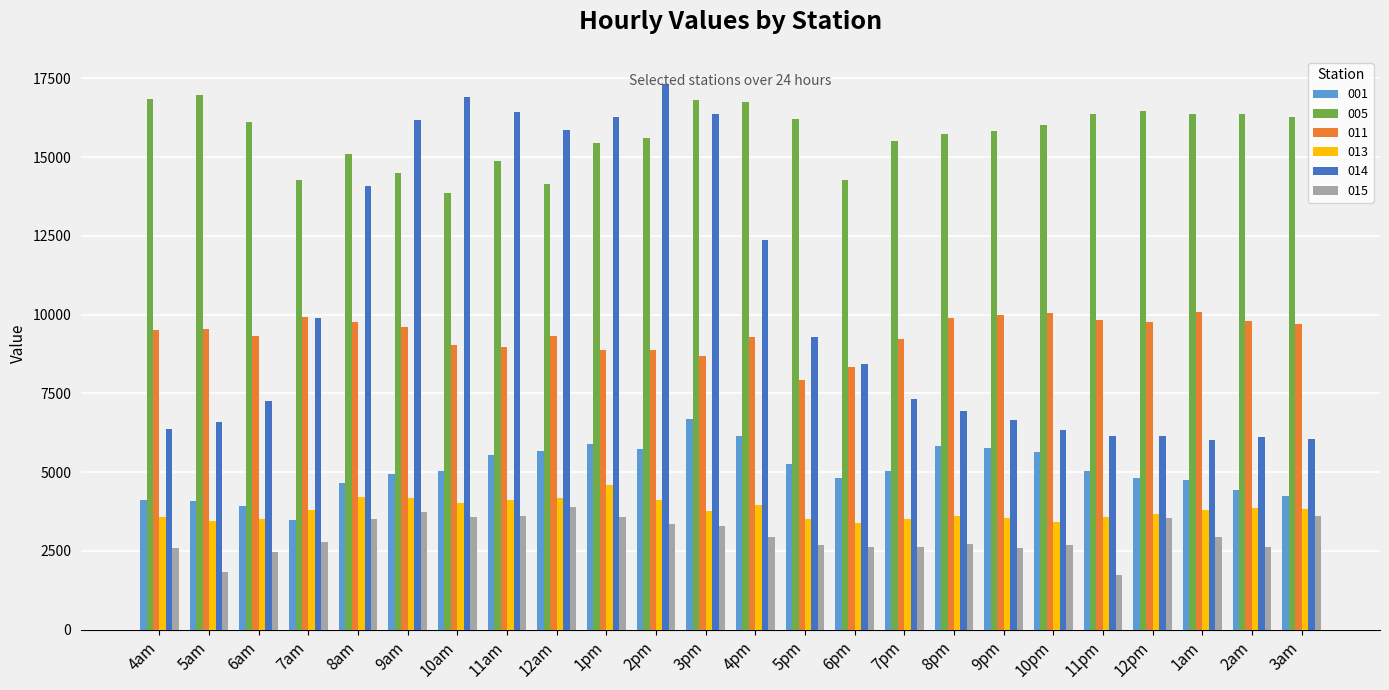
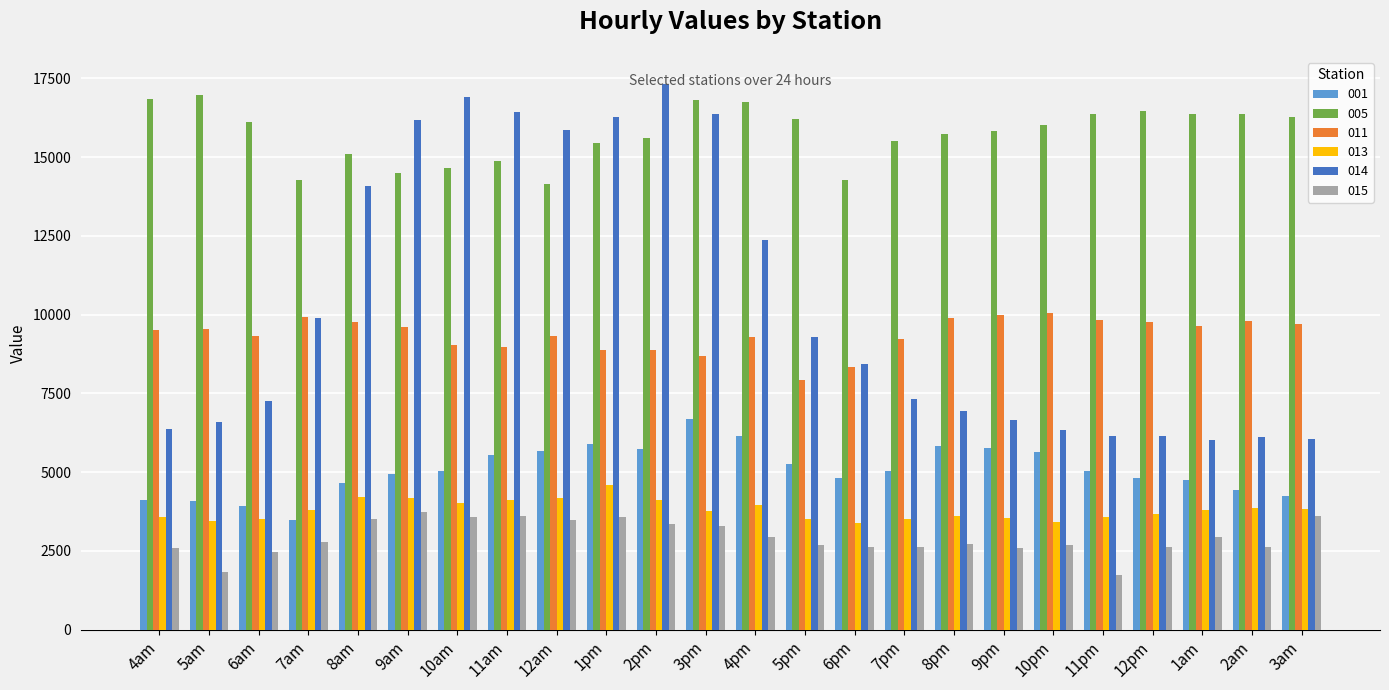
005, 10am: 13900 -> 14600
015, 12am: 3900 -> 3500
015, 12pm: 3500 -> 2600
011, 1am: 10100 -> 9600
